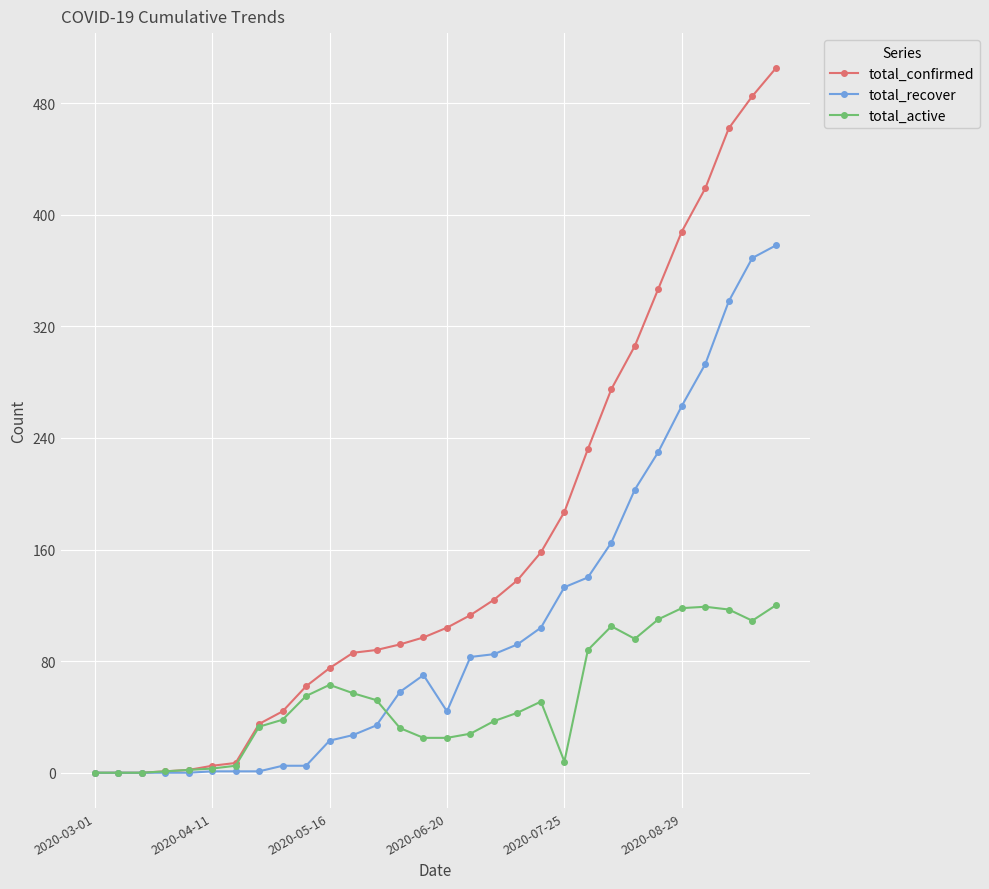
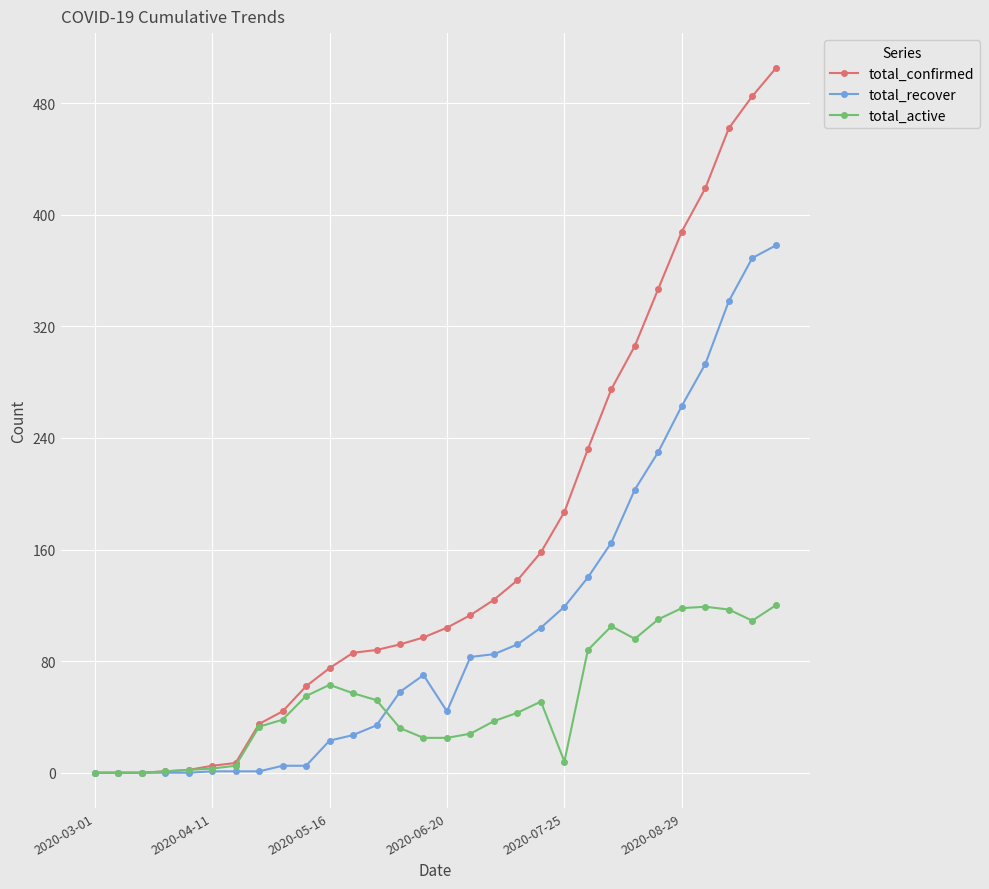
total_recover, 2020-07-25: 133 -> 119
